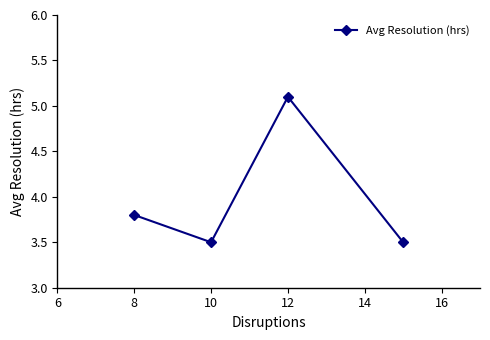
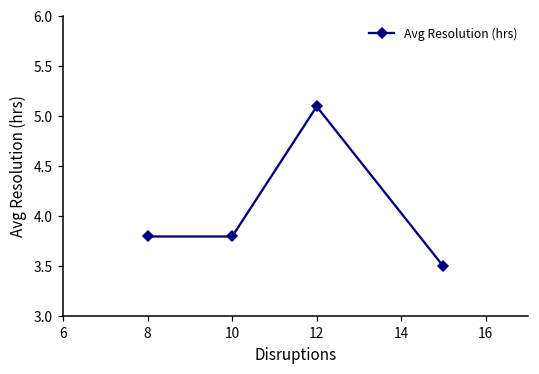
10: 3.5 -> 3.8
